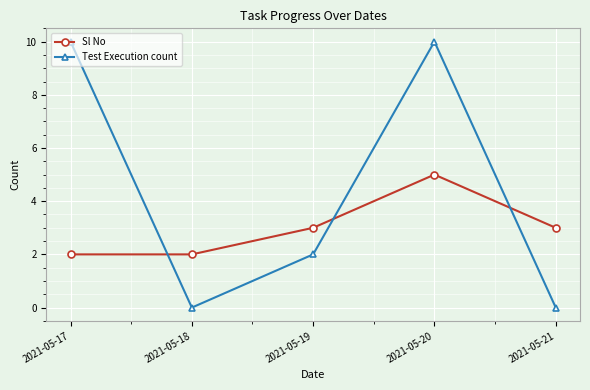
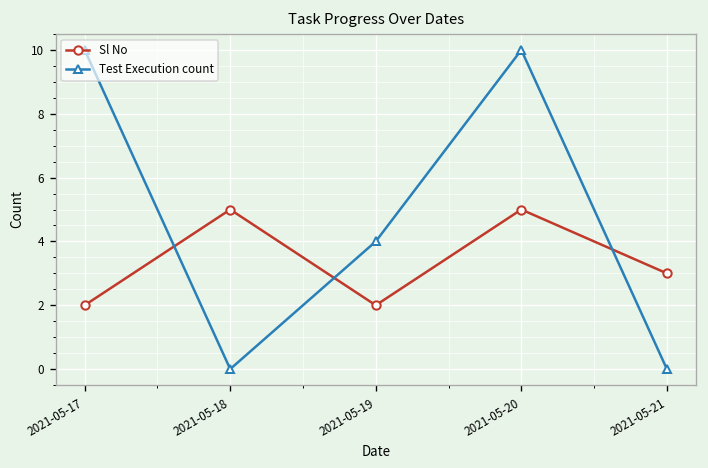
Sl No, 2021-05-18: 2 -> 5
Sl No, 2021-05-19: 3 -> 2
Test Execution count, 2021-05-19: 2 -> 4
